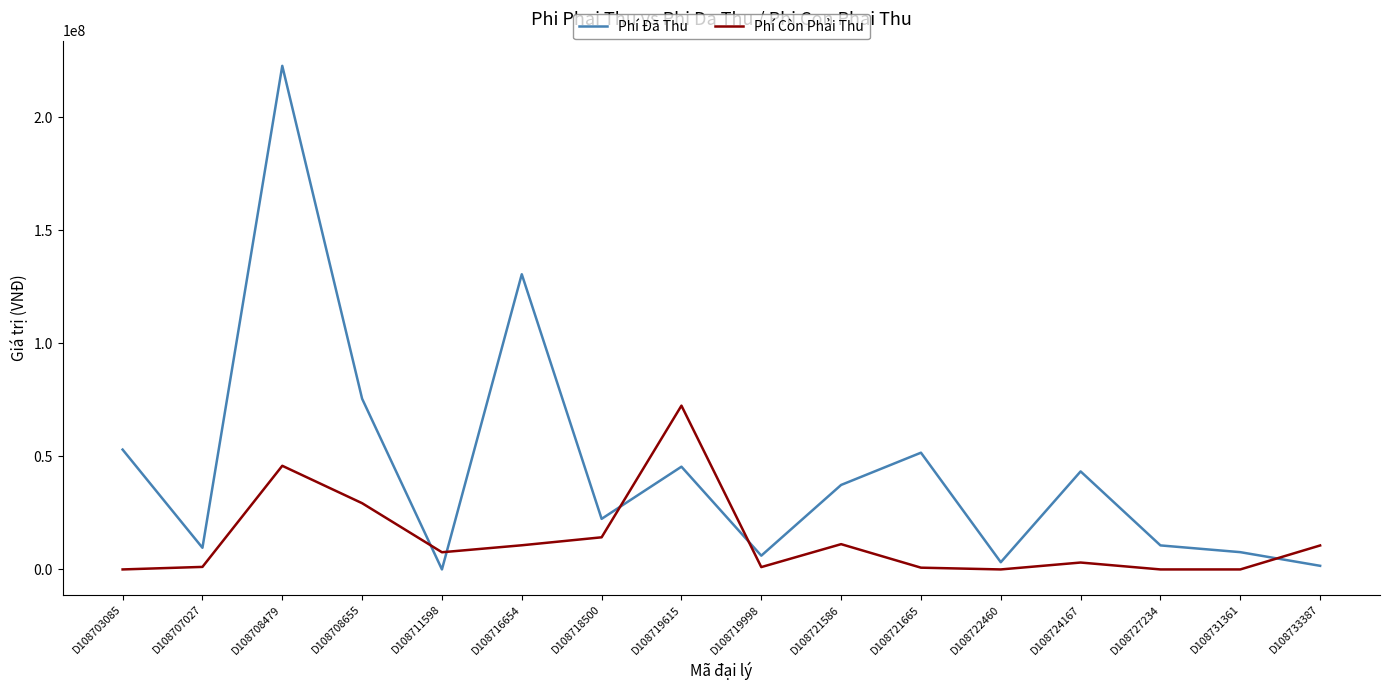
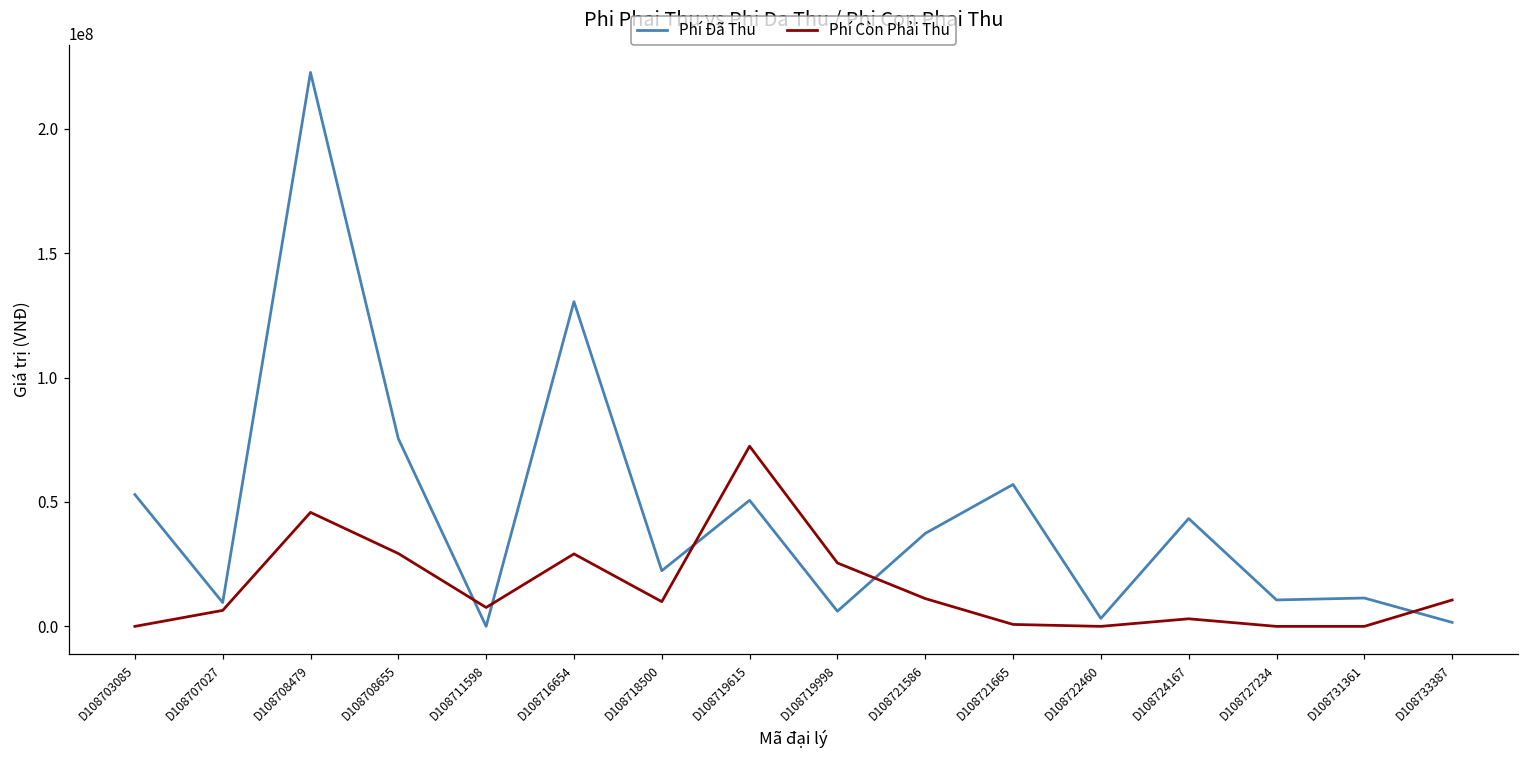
Phí Còn Phải Thu, D108707027: 1000000 -> 6000000
Phí Còn Phải Thu, D108716654: 11000000 -> 29000000
Phí Còn Phải Thu, D108718500: 14000000 -> 10000000
Phí Đã Thu, D108719615: 45000000 -> 51000000
Phí Còn Phải Thu, D108719998: 1000000 -> 25000000
Phí Đã Thu, D108721665: 52000000 -> 57000000
Phí Đã Thu, D108731361: 8000000 -> 11000000
